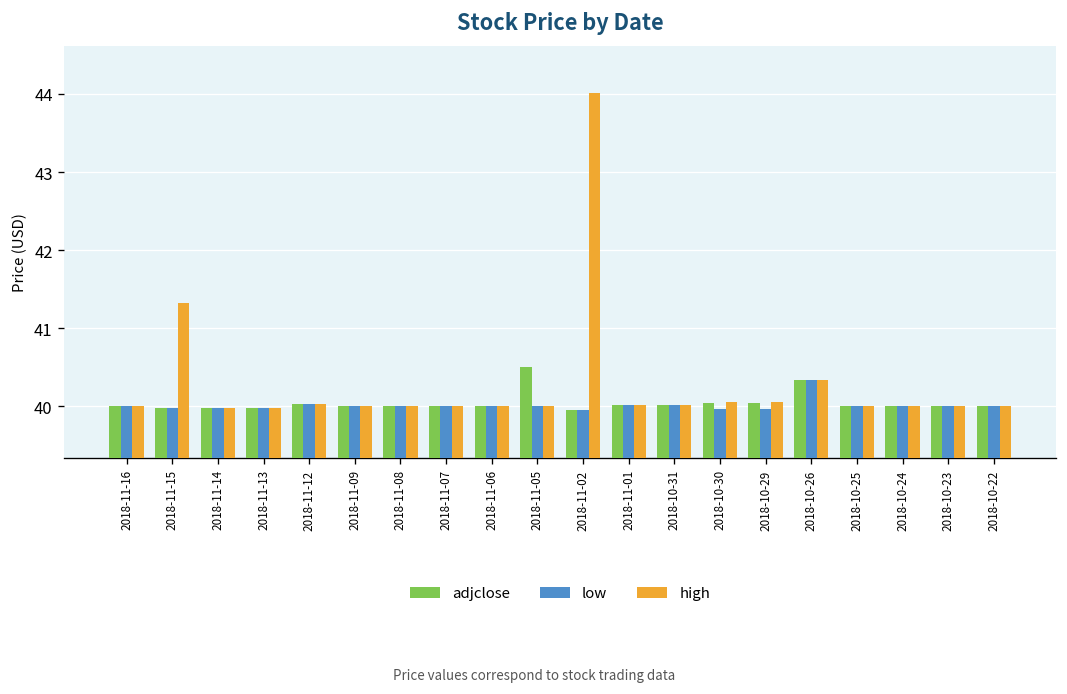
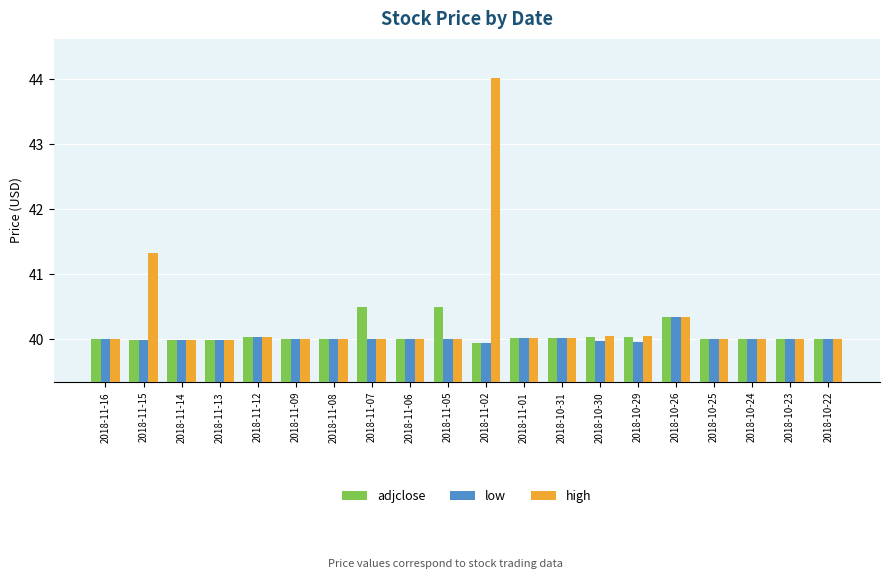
adjclose, 2018-11-07: 40.0 -> 40.5
